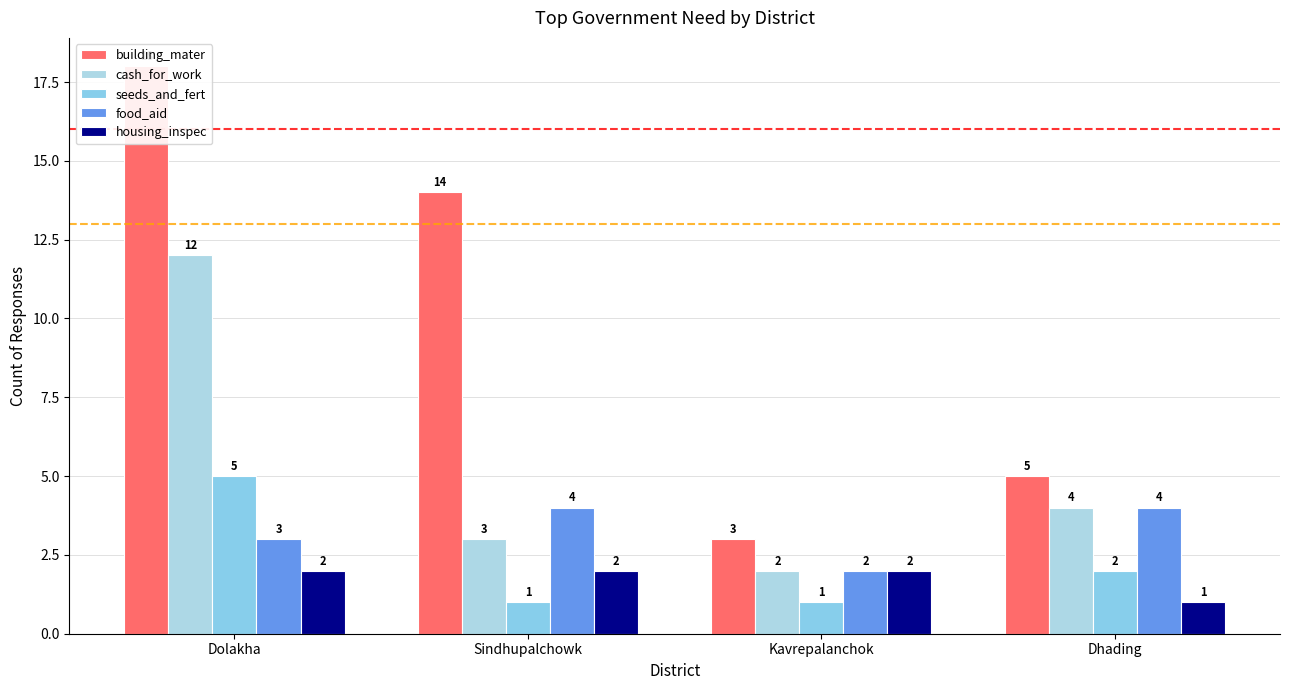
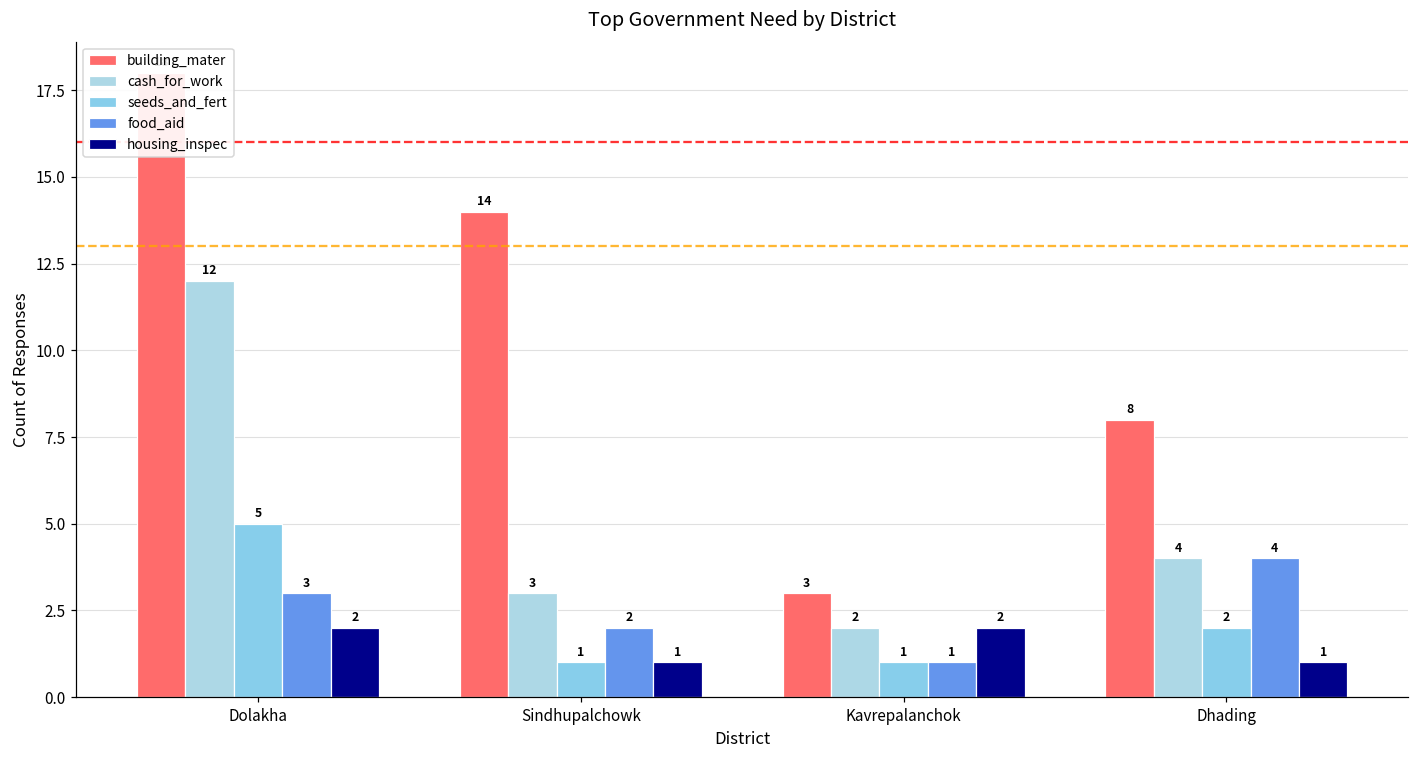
food_aid, Sindhupalchowk: 4 -> 2
housing_inspec, Sindhupalchowk: 2 -> 1
food_aid, Kavrepalanchok: 2 -> 1
building_mater, Dhading: 5 -> 8
